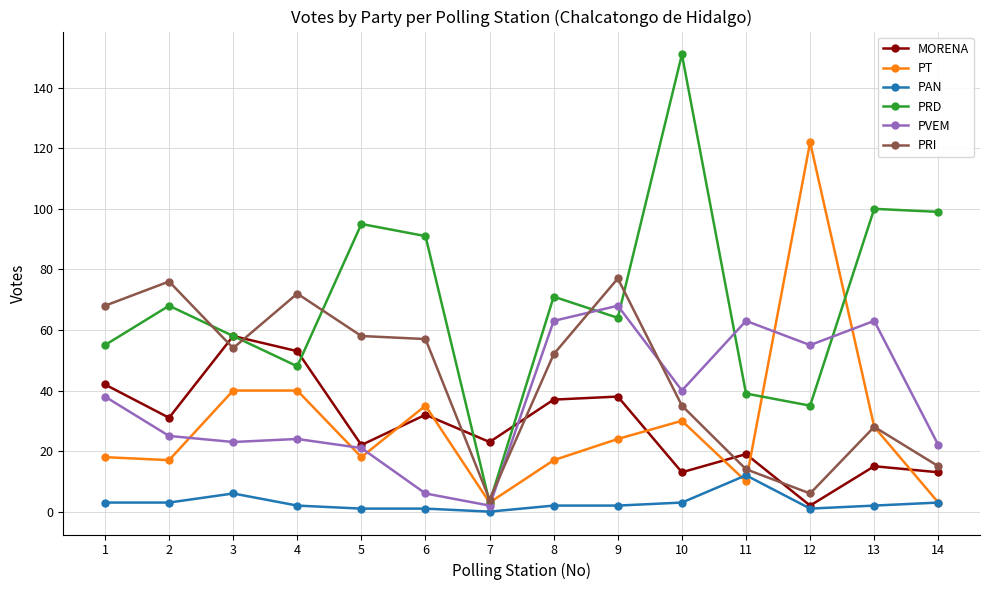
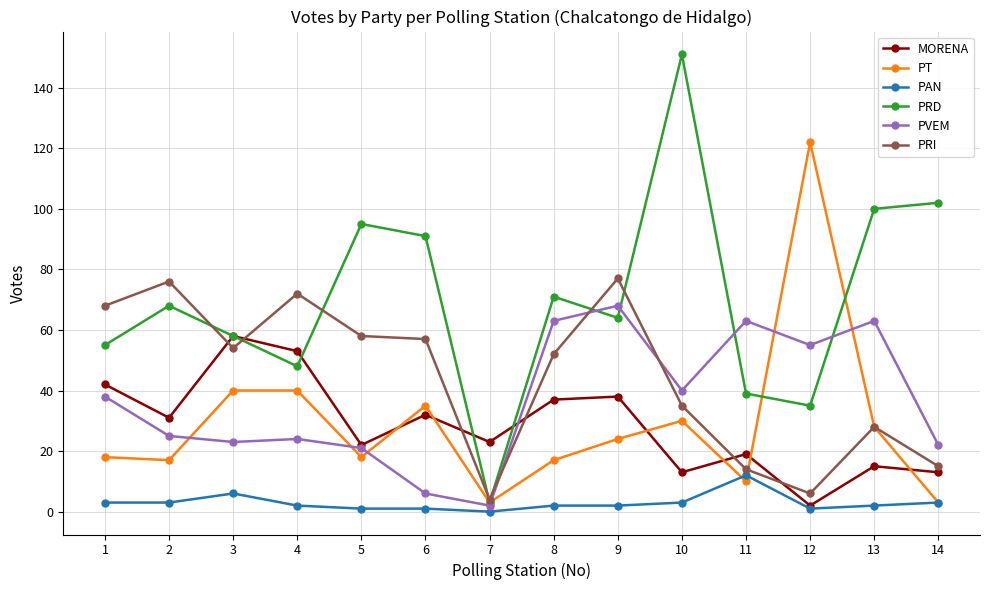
PRD, 14: 99 -> 102
